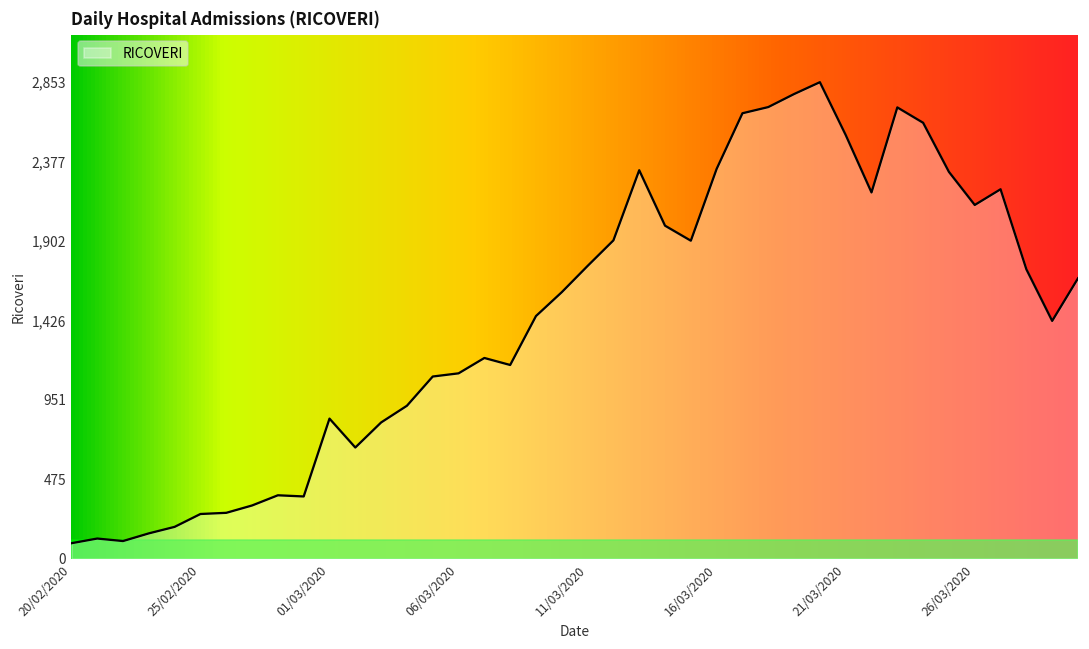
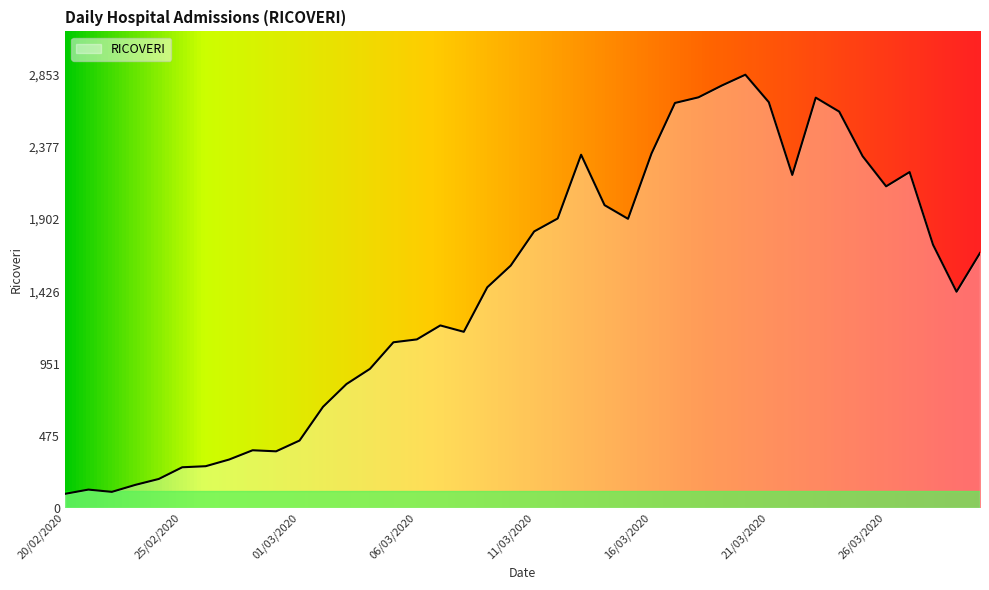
01/03/2020: 840 -> 440
11/03/2020: 1,750 -> 1,820
21/03/2020: 2,540 -> 2,670
